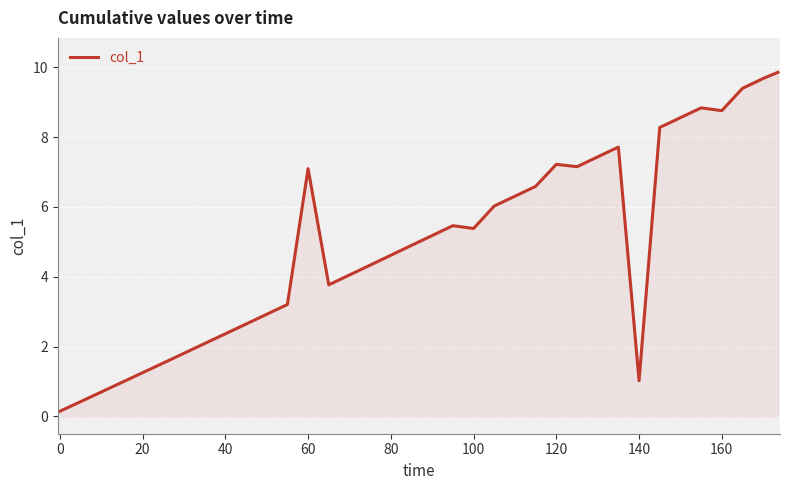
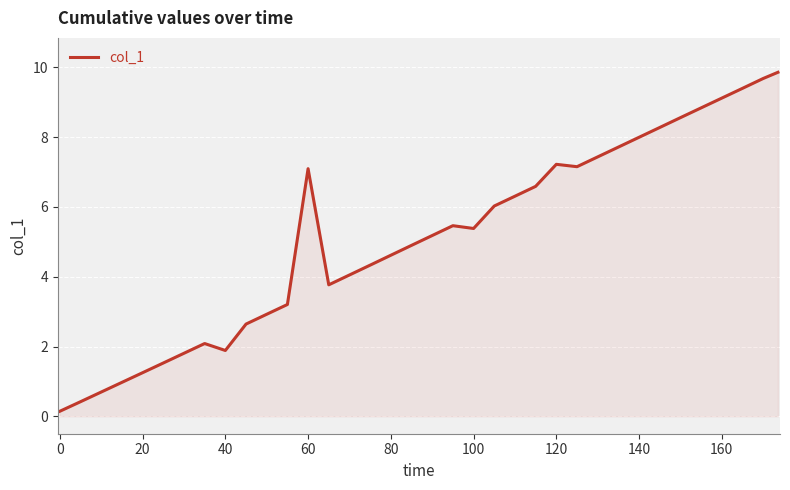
40: 2.4 -> 1.9
140: 1.0 -> 8.0
160: 8.8 -> 9.1
